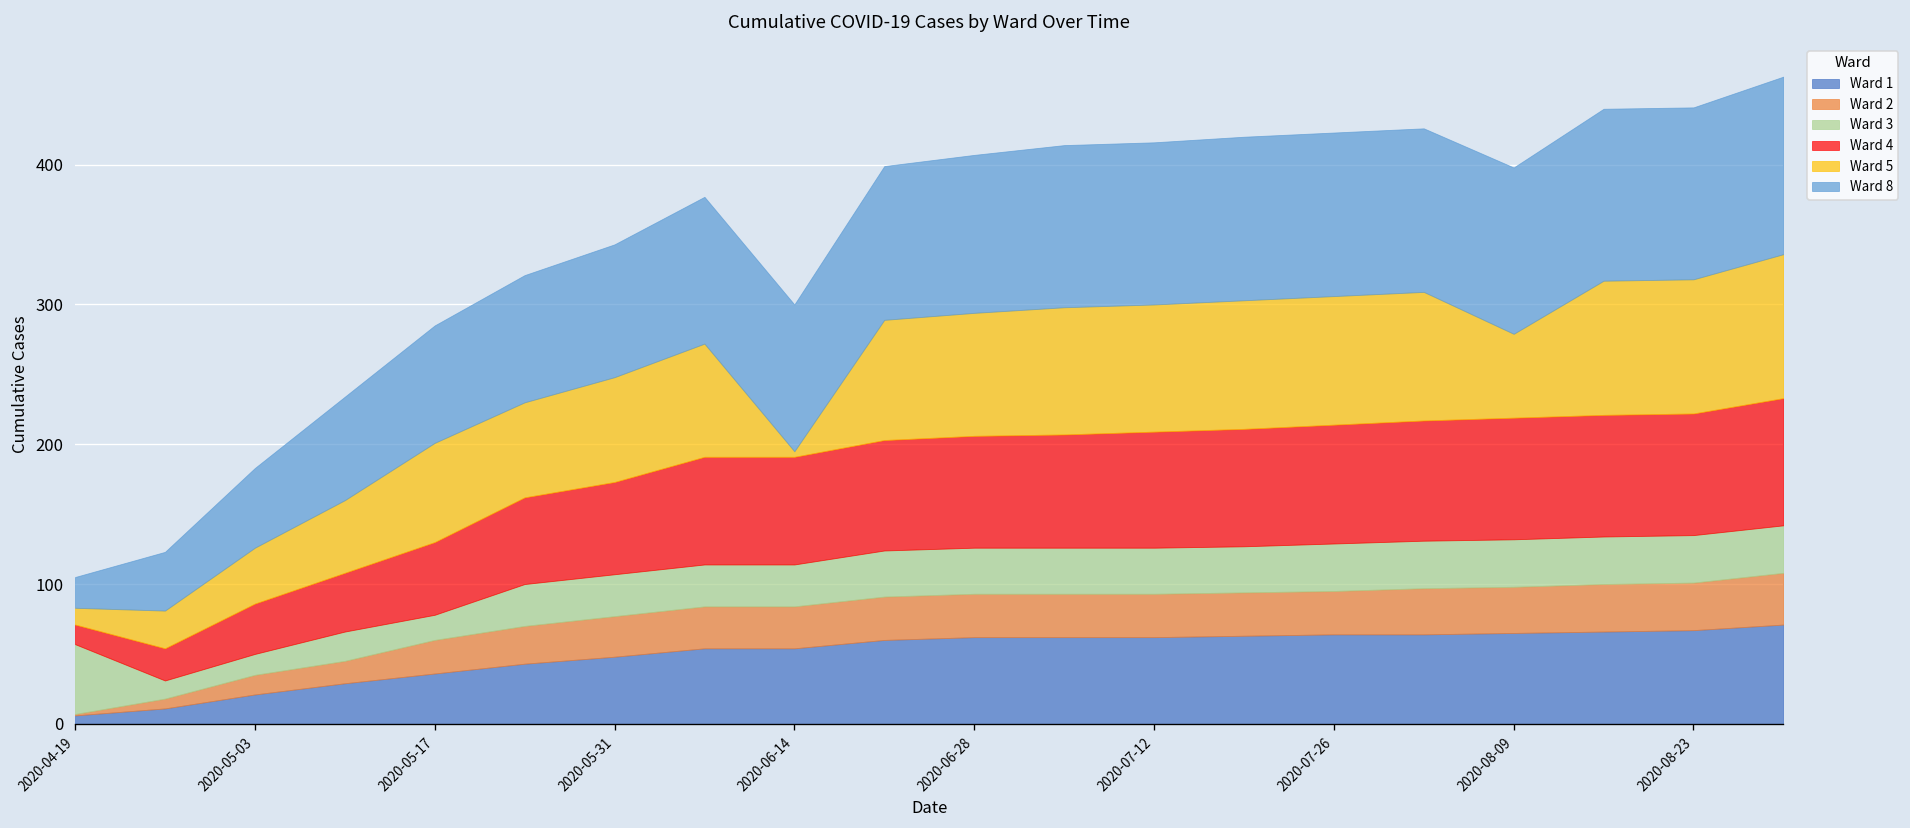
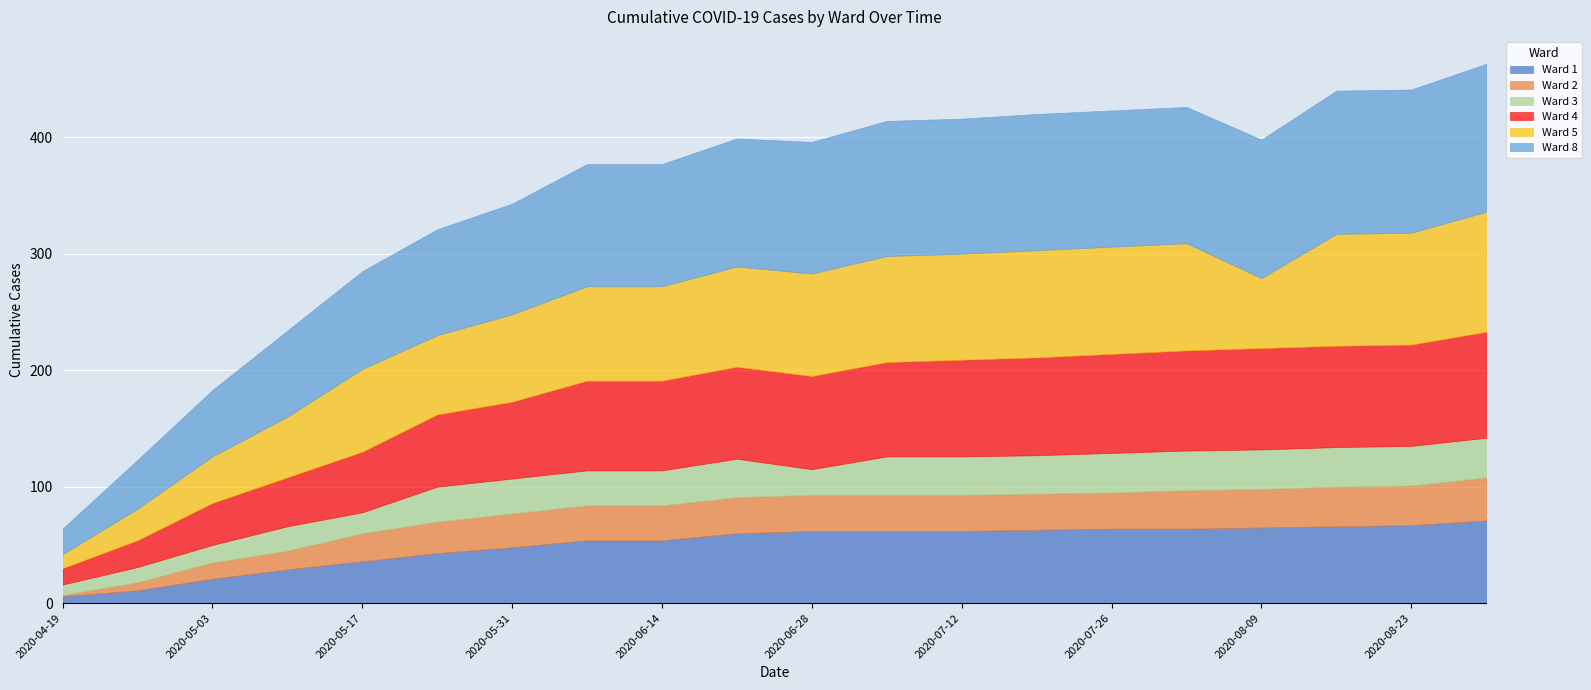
Ward 3, 2020-04-19: 50 -> 9
Ward 5, 2020-06-14: 4 -> 81
Ward 3, 2020-06-28: 33 -> 22
